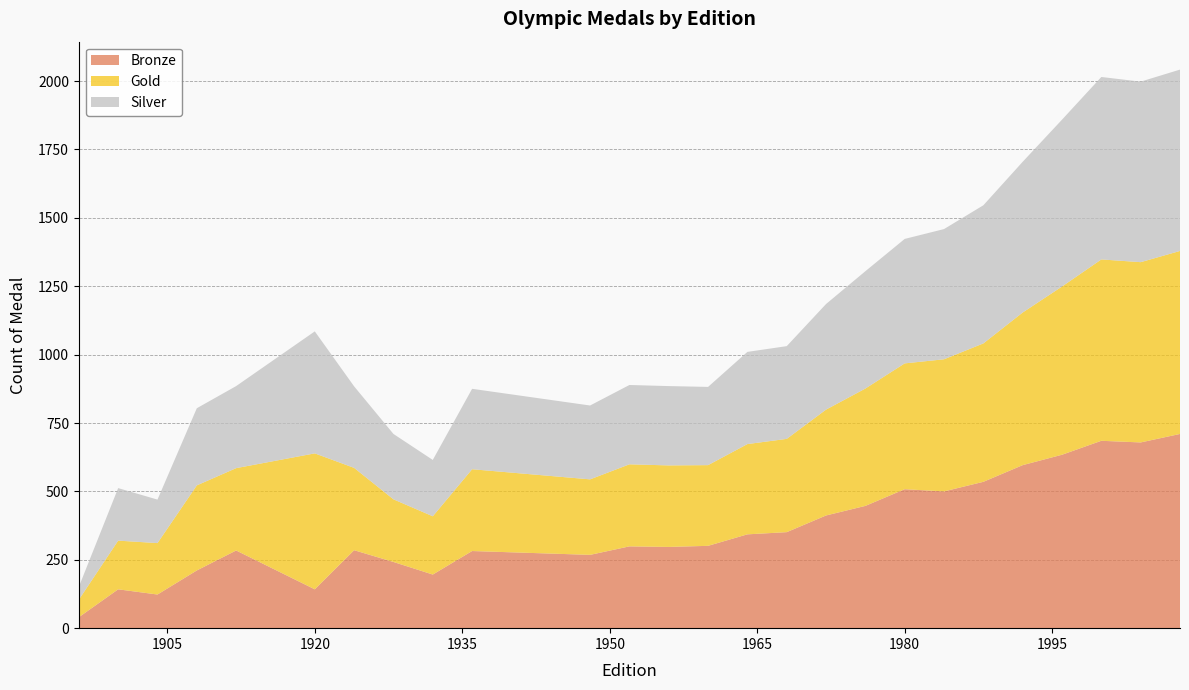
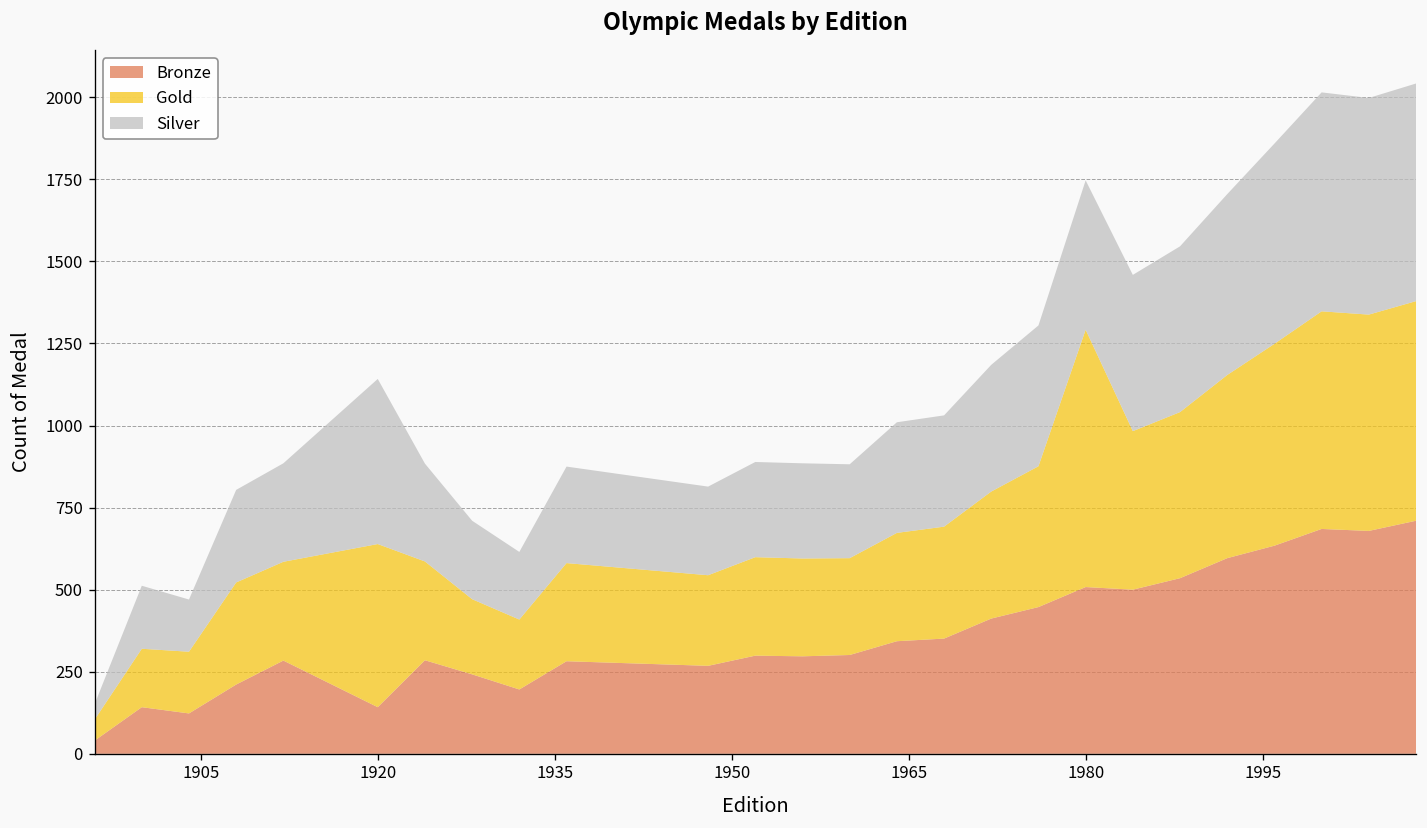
Silver, 1920: 450 -> 500
Gold, 1980: 460 -> 780
